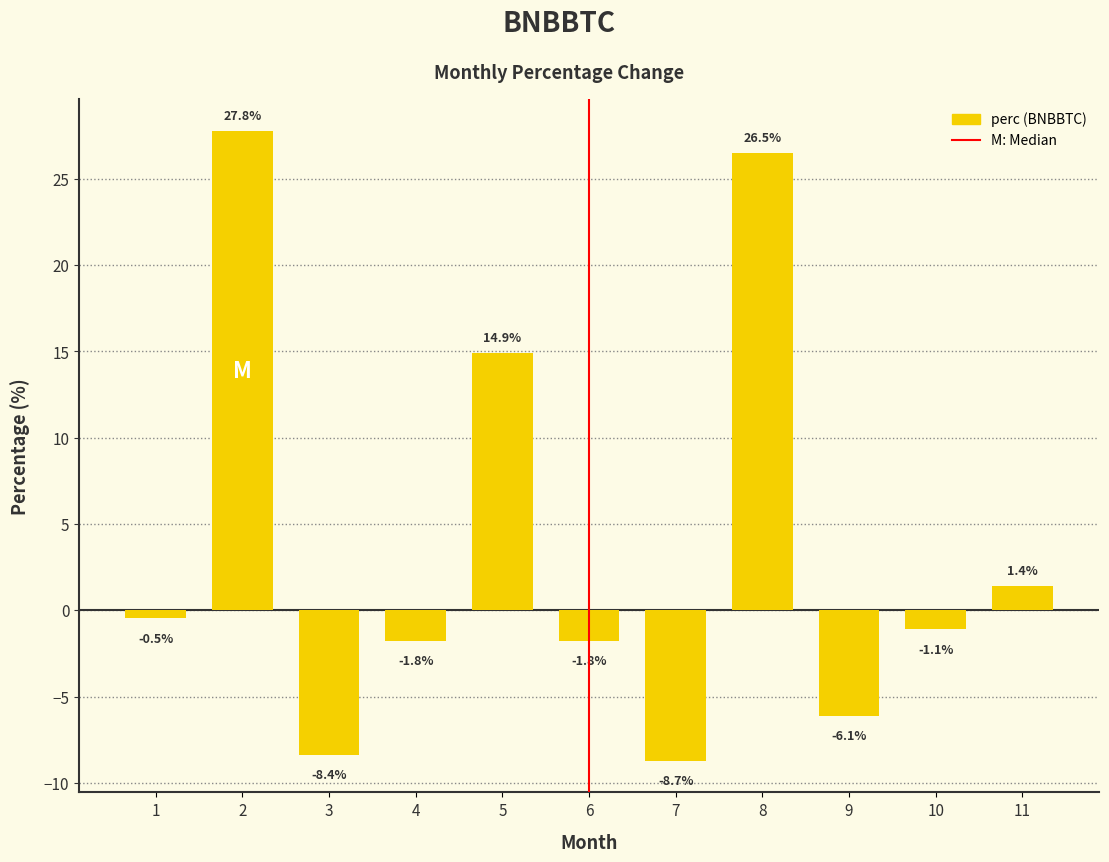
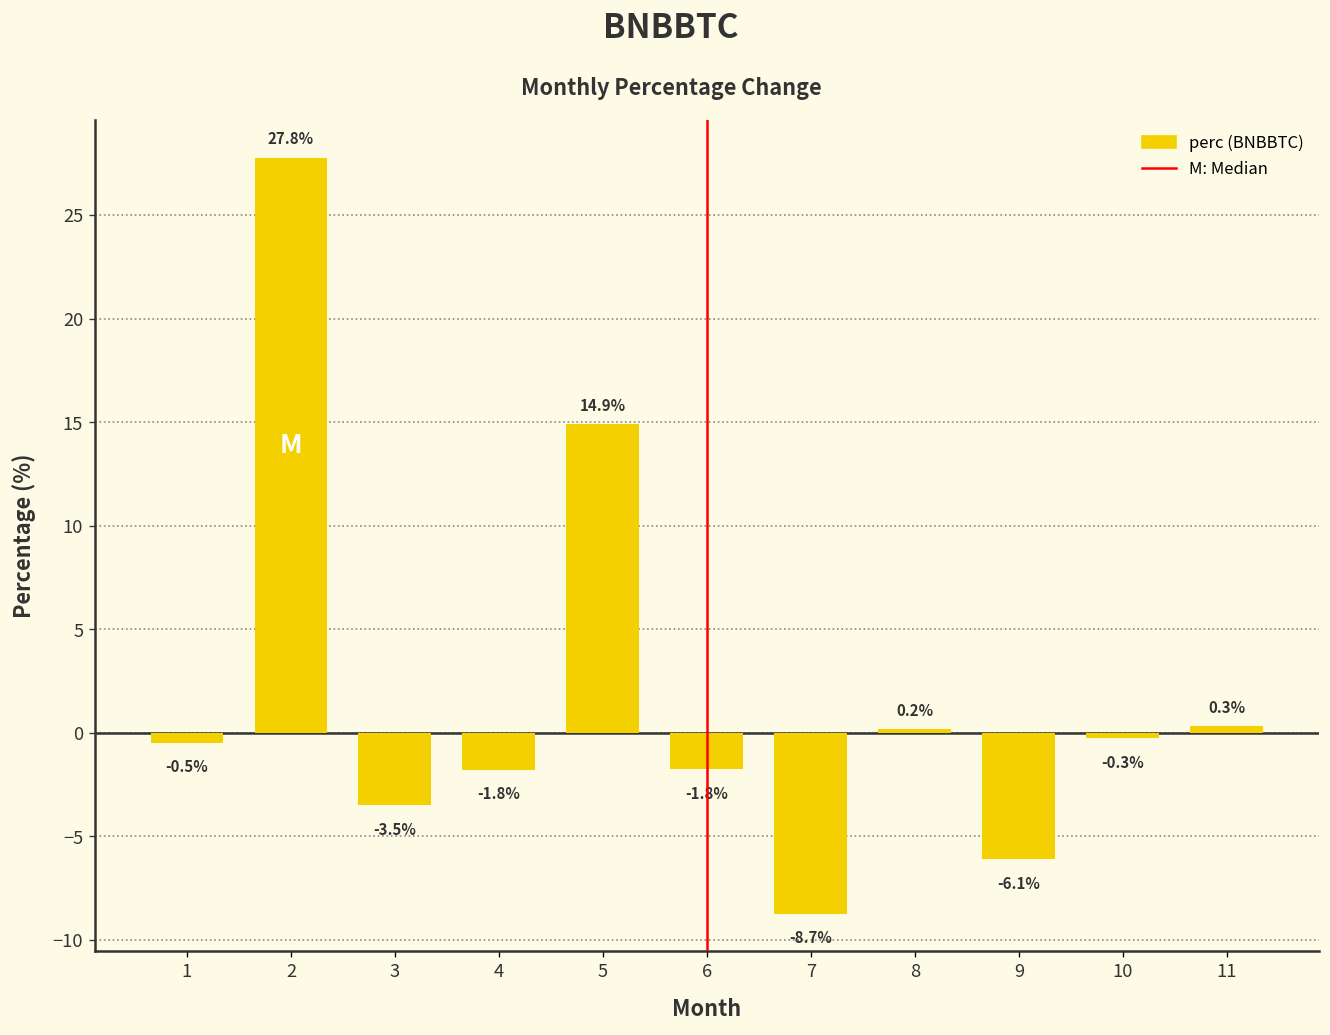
3: -8.4% -> -3.5%
8: 26.5% -> 0.2%
10: -1.1% -> -0.3%
11: 1.4% -> 0.3%
